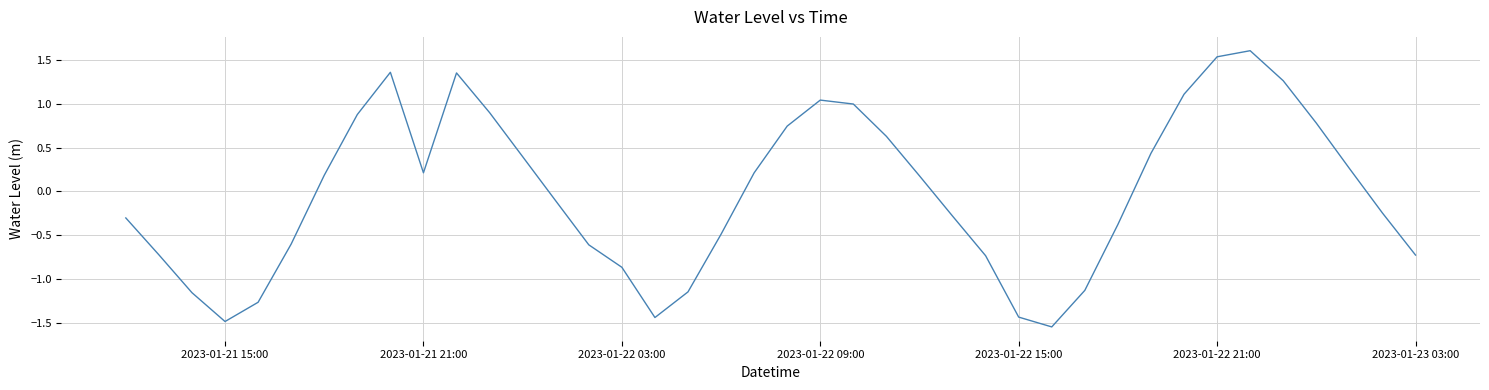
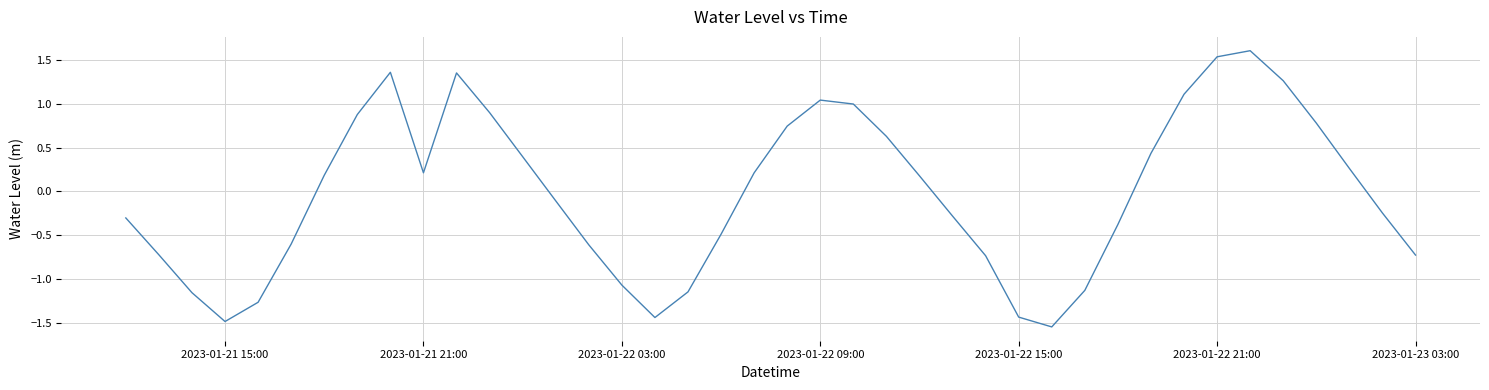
2023-01-22 03:00: -0.9 -> -1.1
